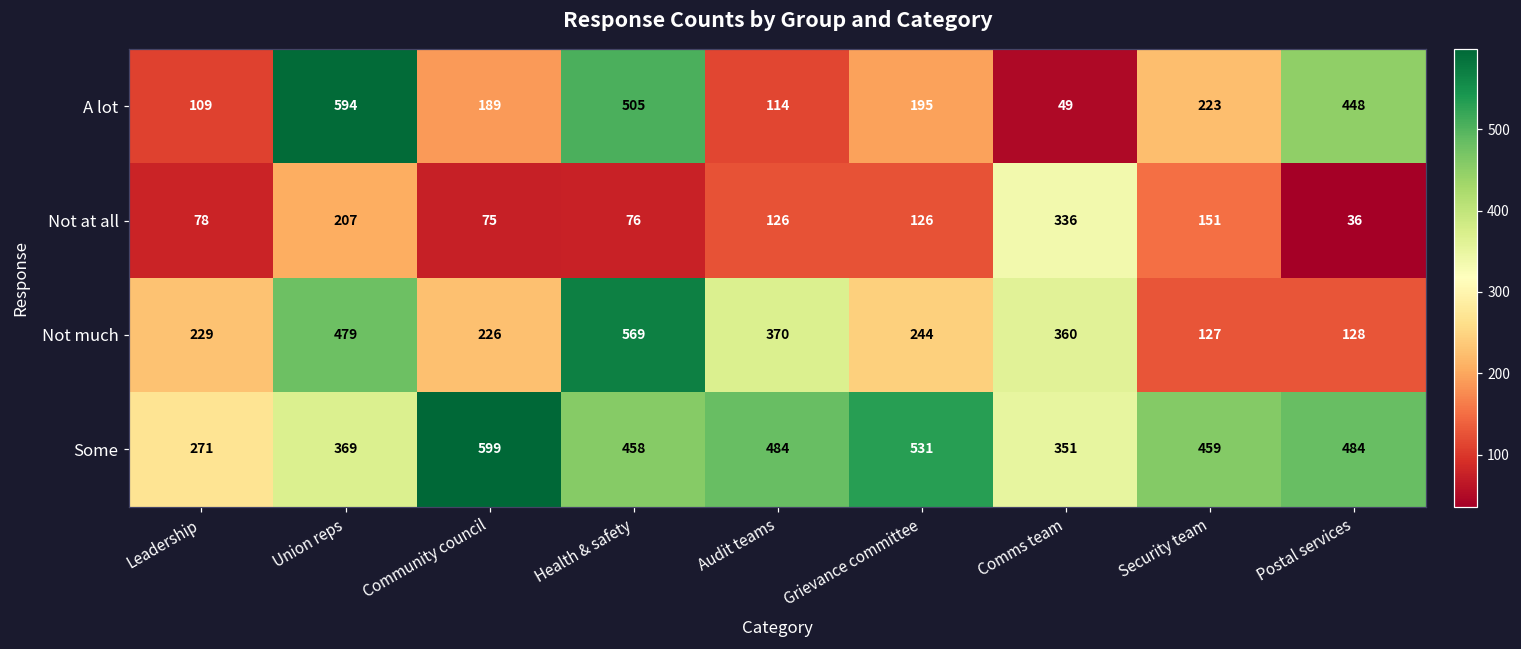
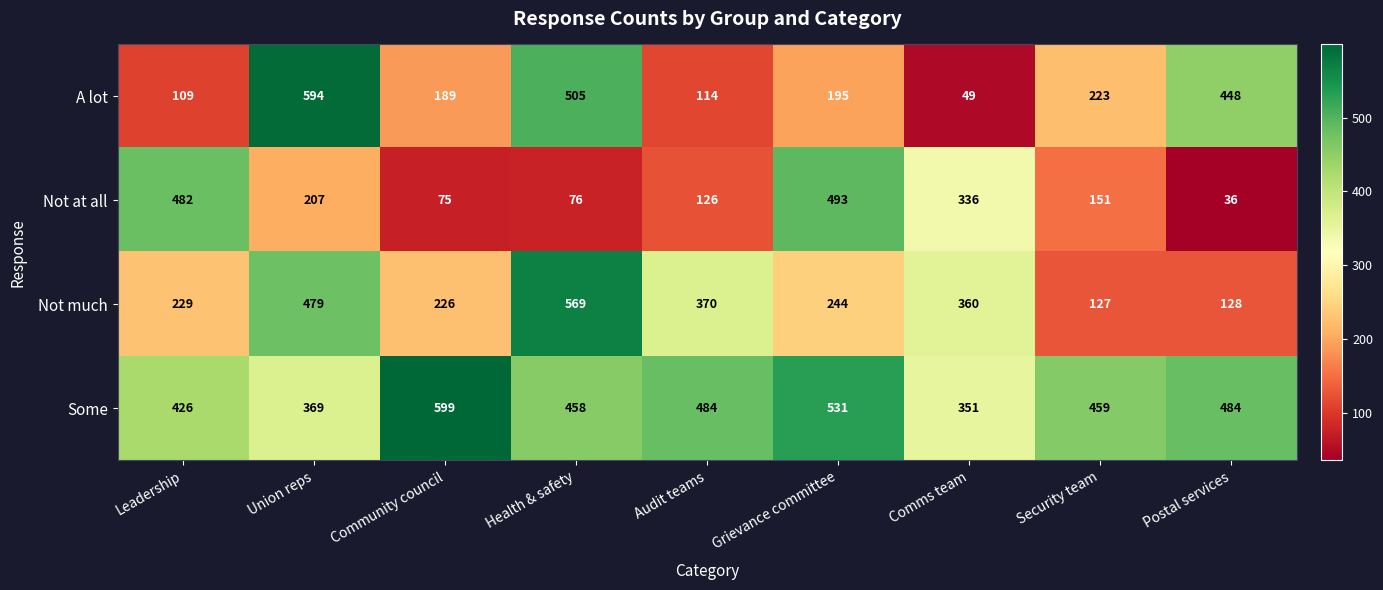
Not at all, Leadership: 78 -> 482
Not at all, Grievance committee: 126 -> 493
Some, Leadership: 271 -> 426
